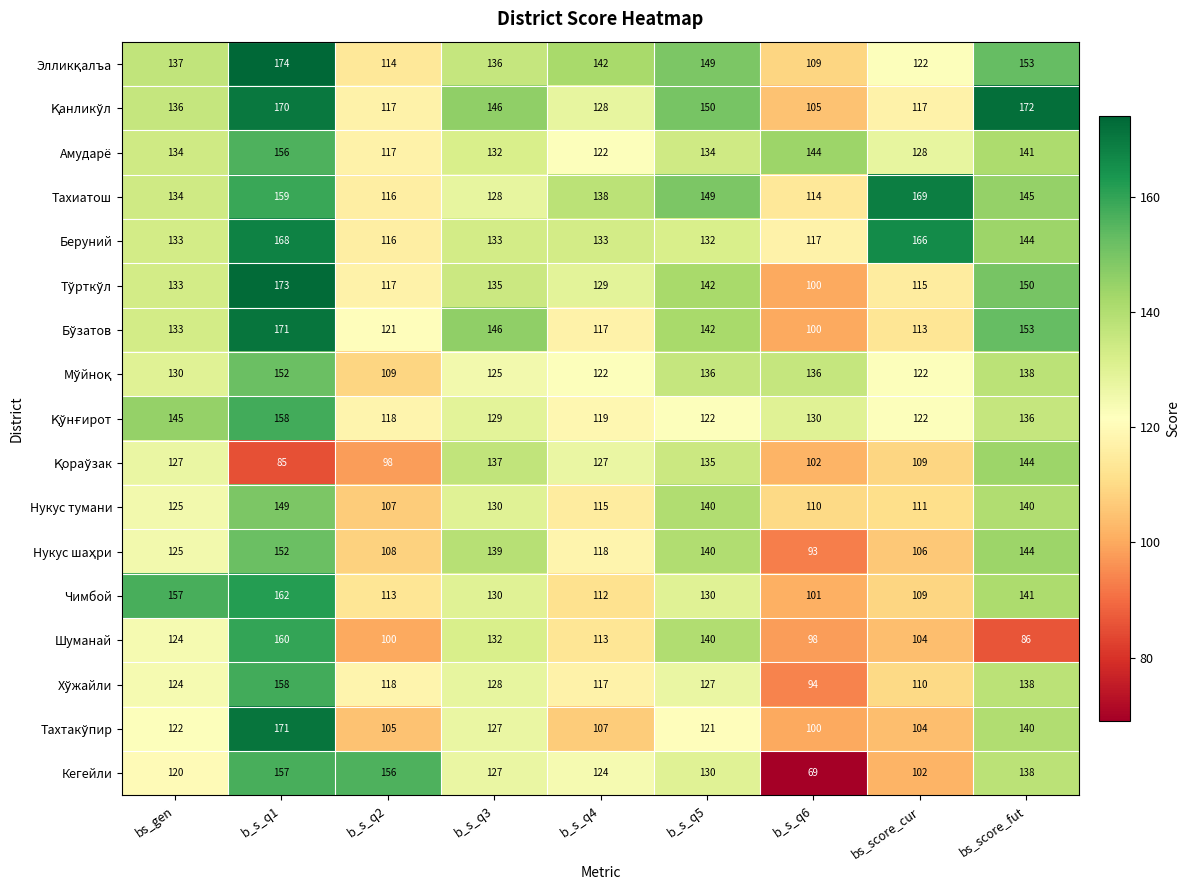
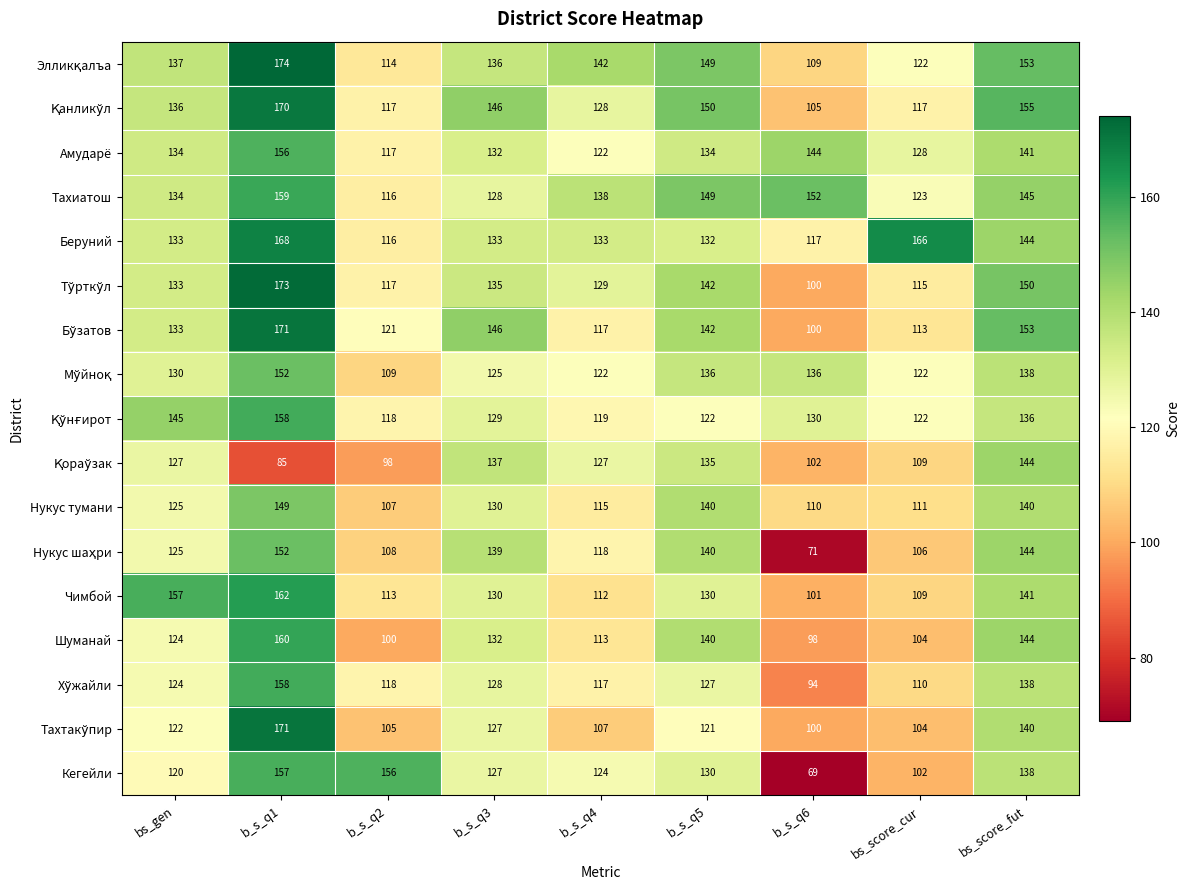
Қанликўл, bs_score_fut: 172 -> 155
Тахиатош, b_s_q6: 114 -> 152
Тахиатош, bs_score_cur: 169 -> 123
Нукус шаҳри, b_s_q6: 93 -> 71
Шуманай, bs_score_fut: 86 -> 144
